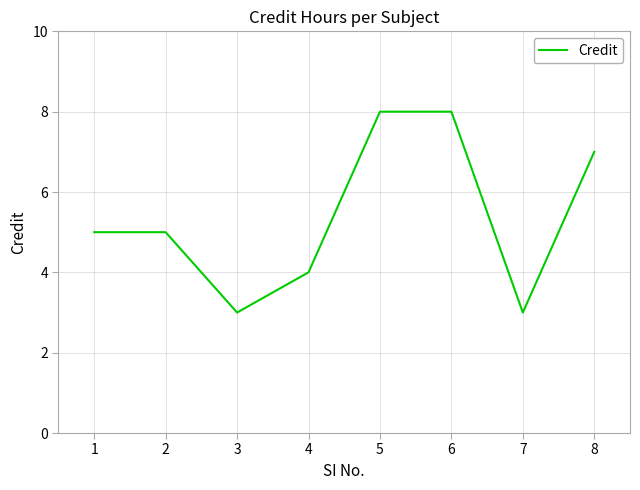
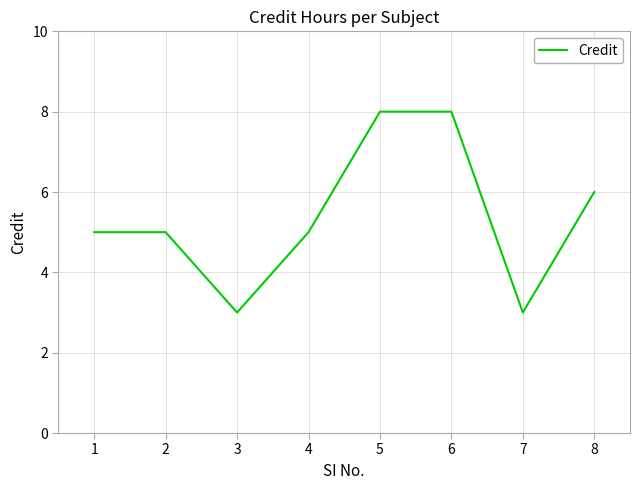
4: 4 -> 5
8: 7 -> 6
